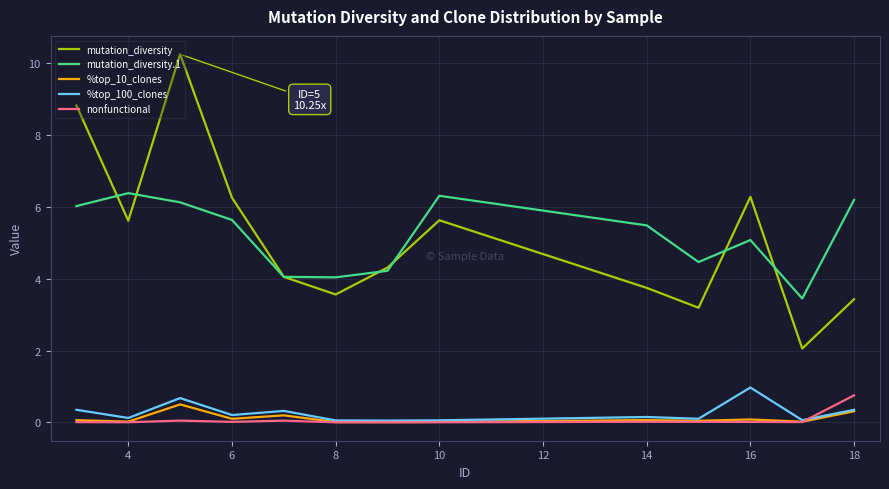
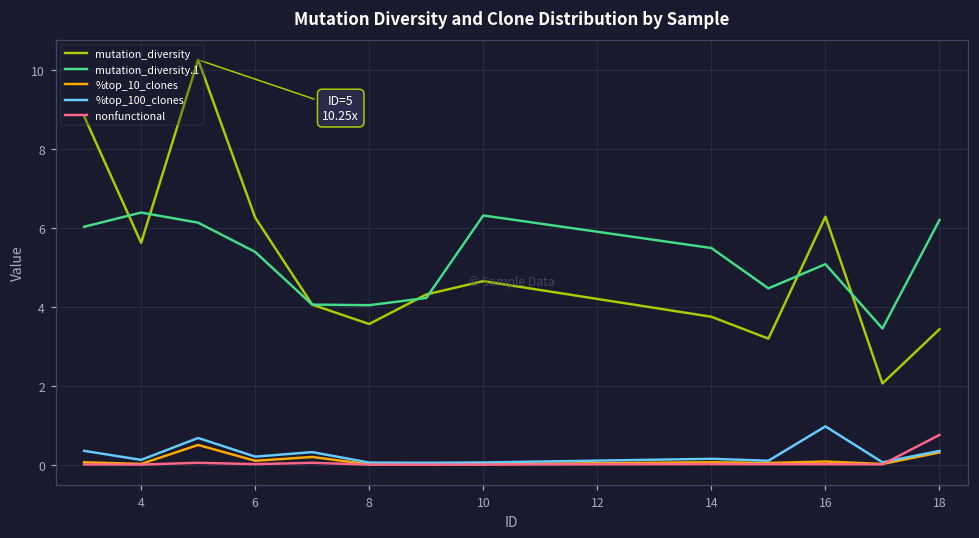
mutation_diversity.1, 6: 5.6 -> 5.4
mutation_diversity, 10: 5.6 -> 4.6
